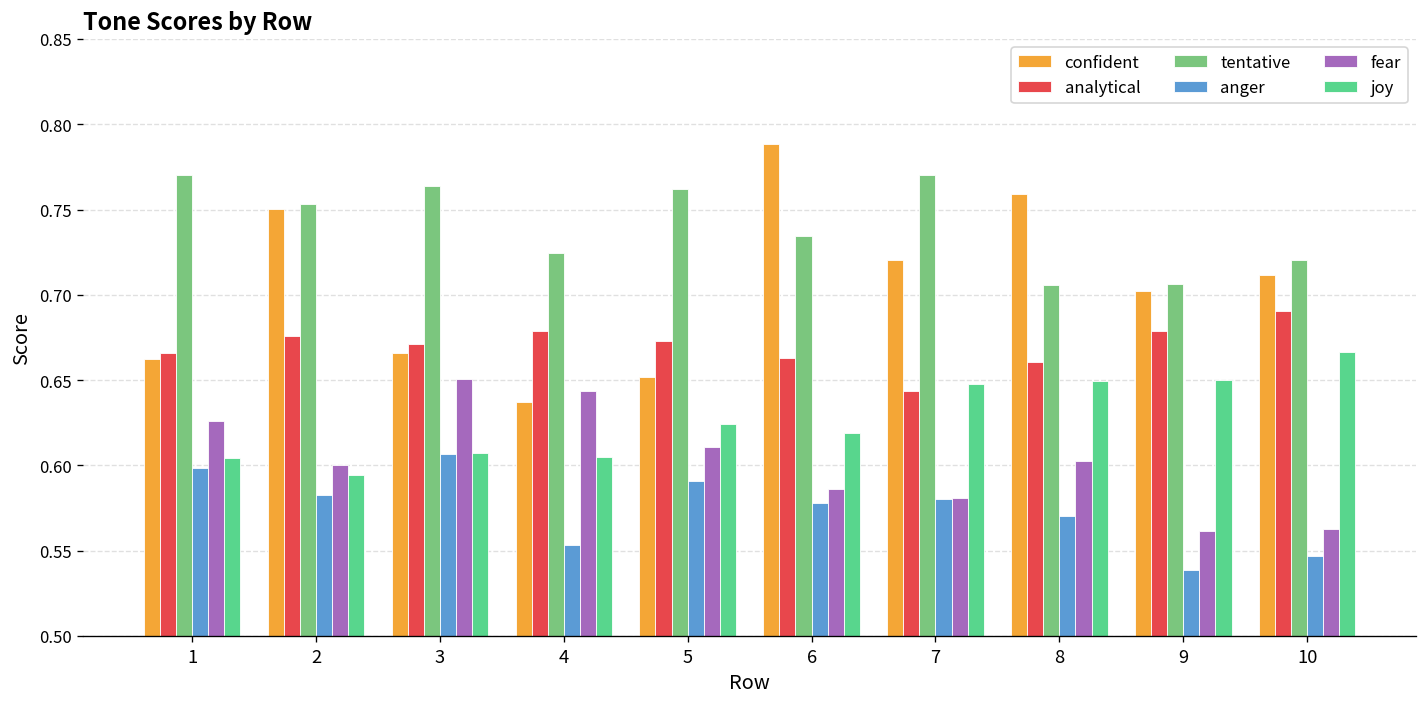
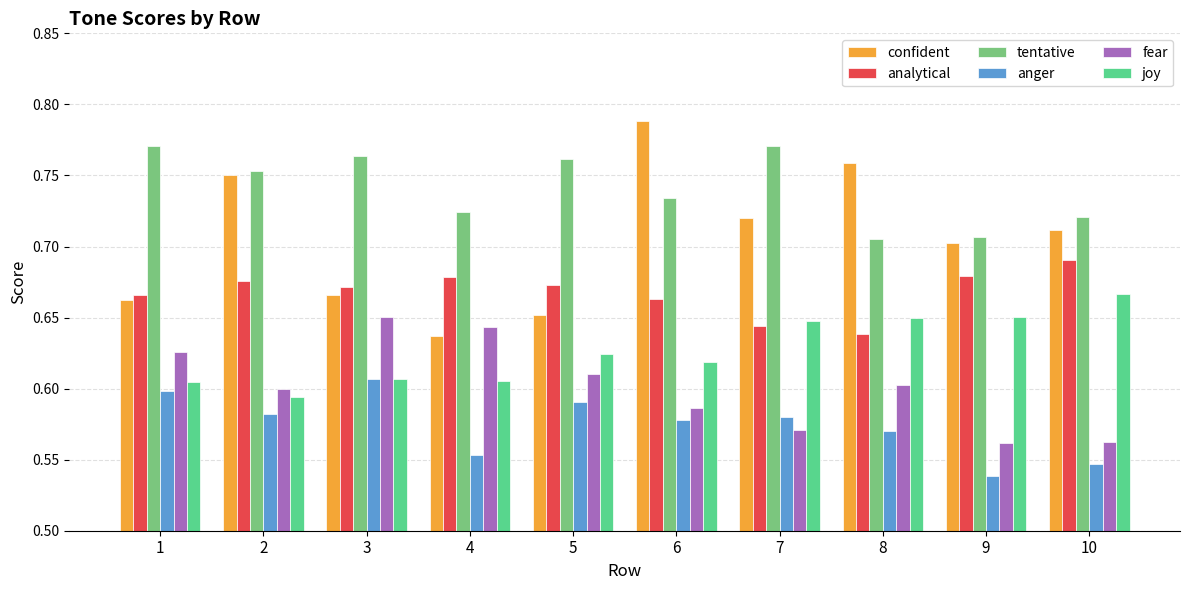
fear, 7: 0.581 -> 0.571
analytical, 8: 0.660 -> 0.639
